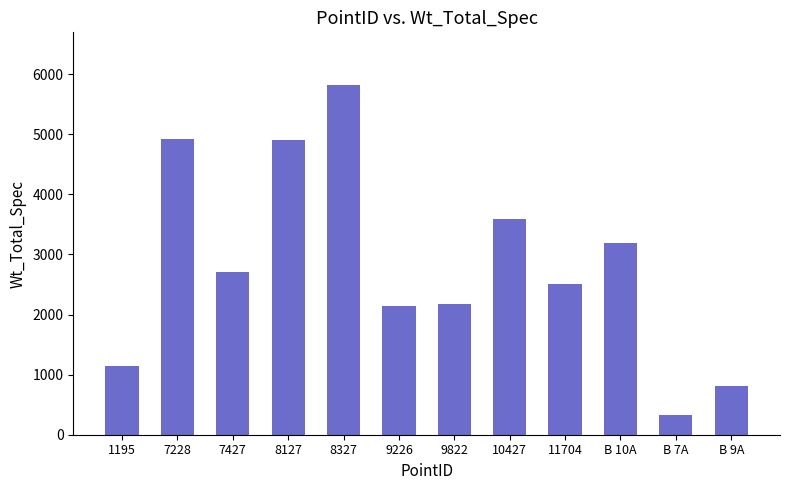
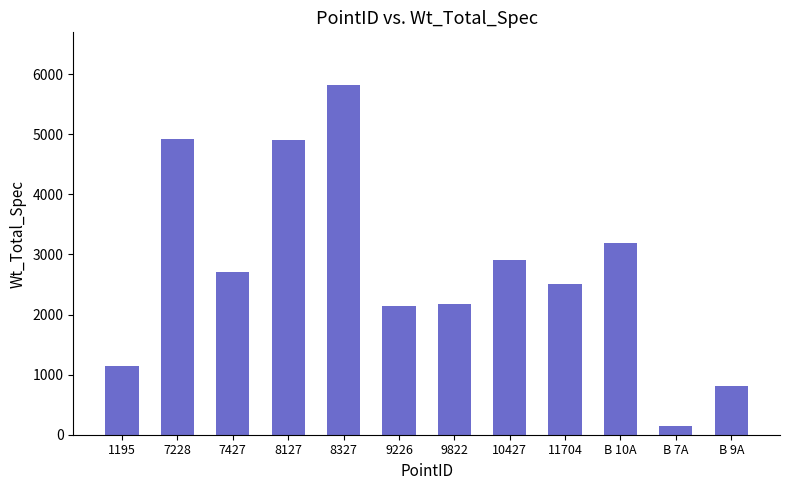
10427: 3600 -> 2900
B 7A: 300 -> 100
